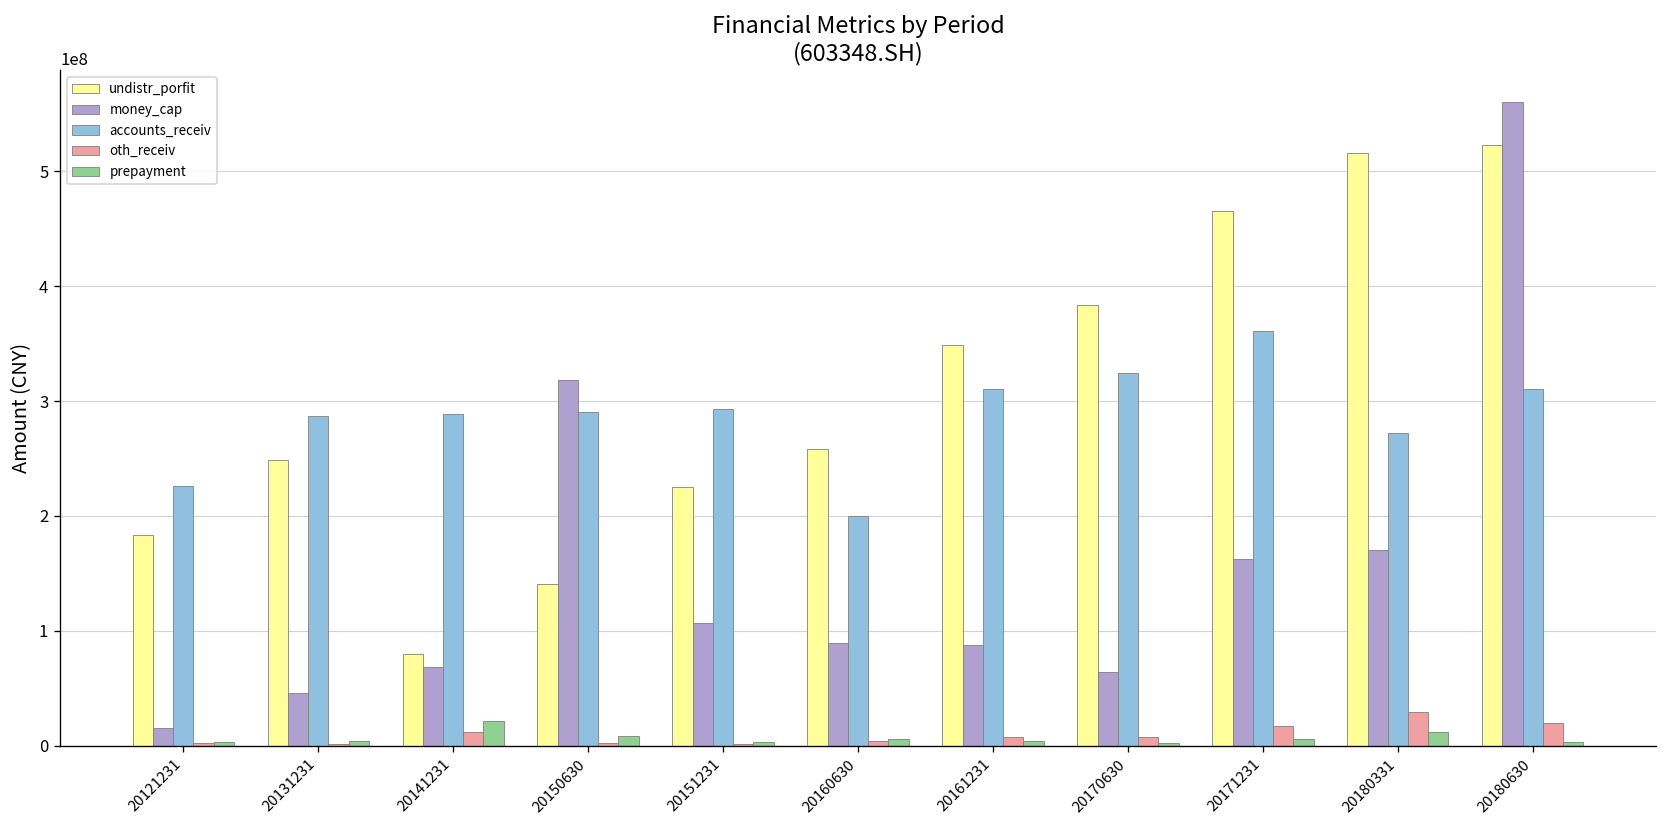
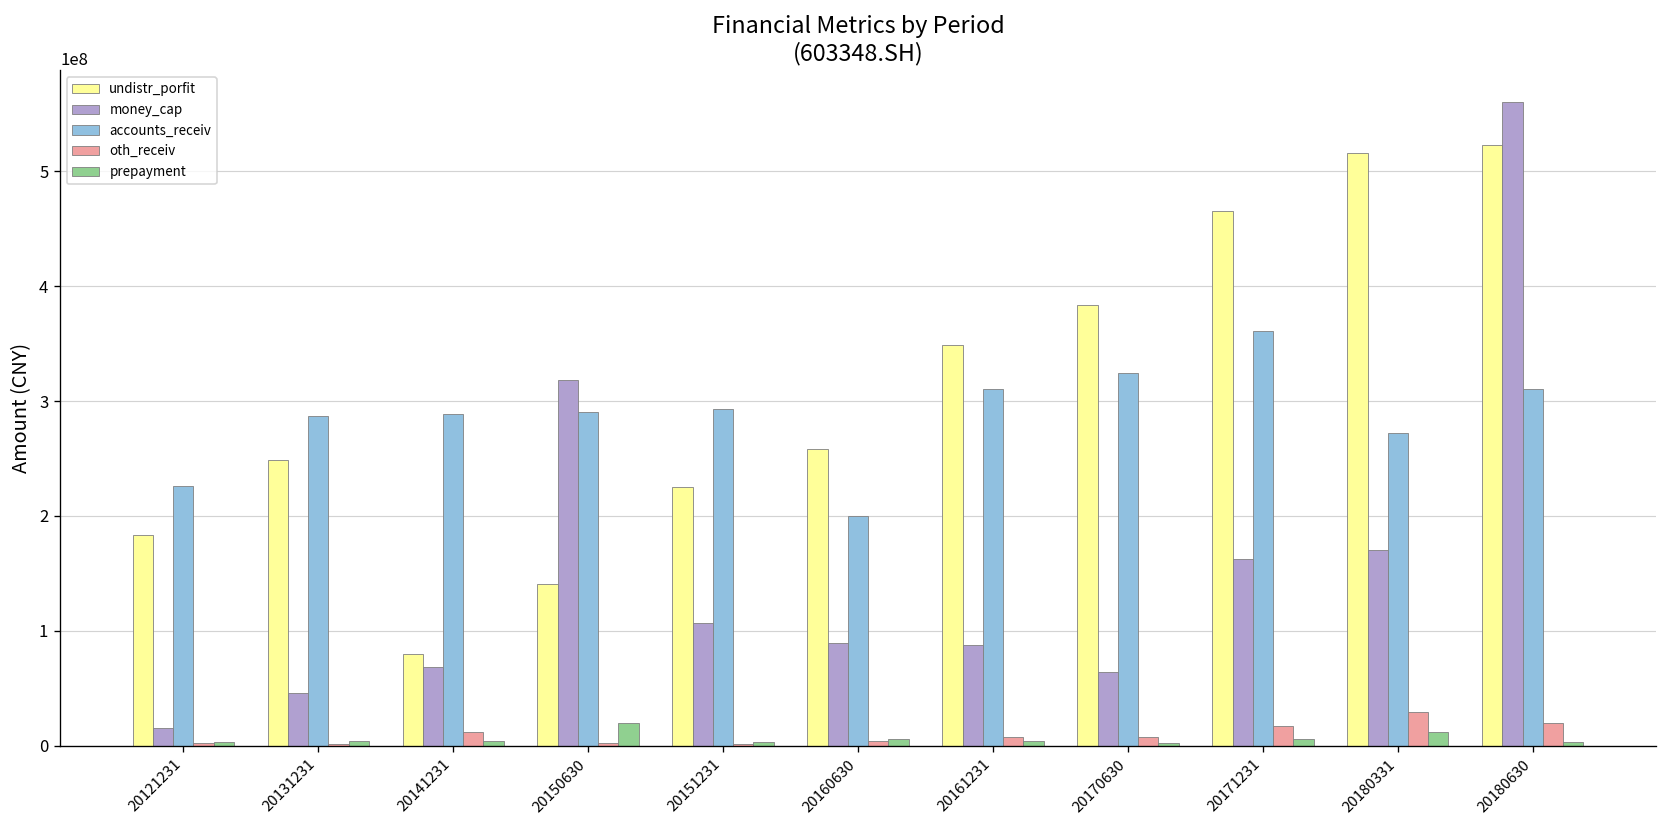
prepayment, 20141231: 20000000 -> 0
prepayment, 20150630: 10000000 -> 20000000
